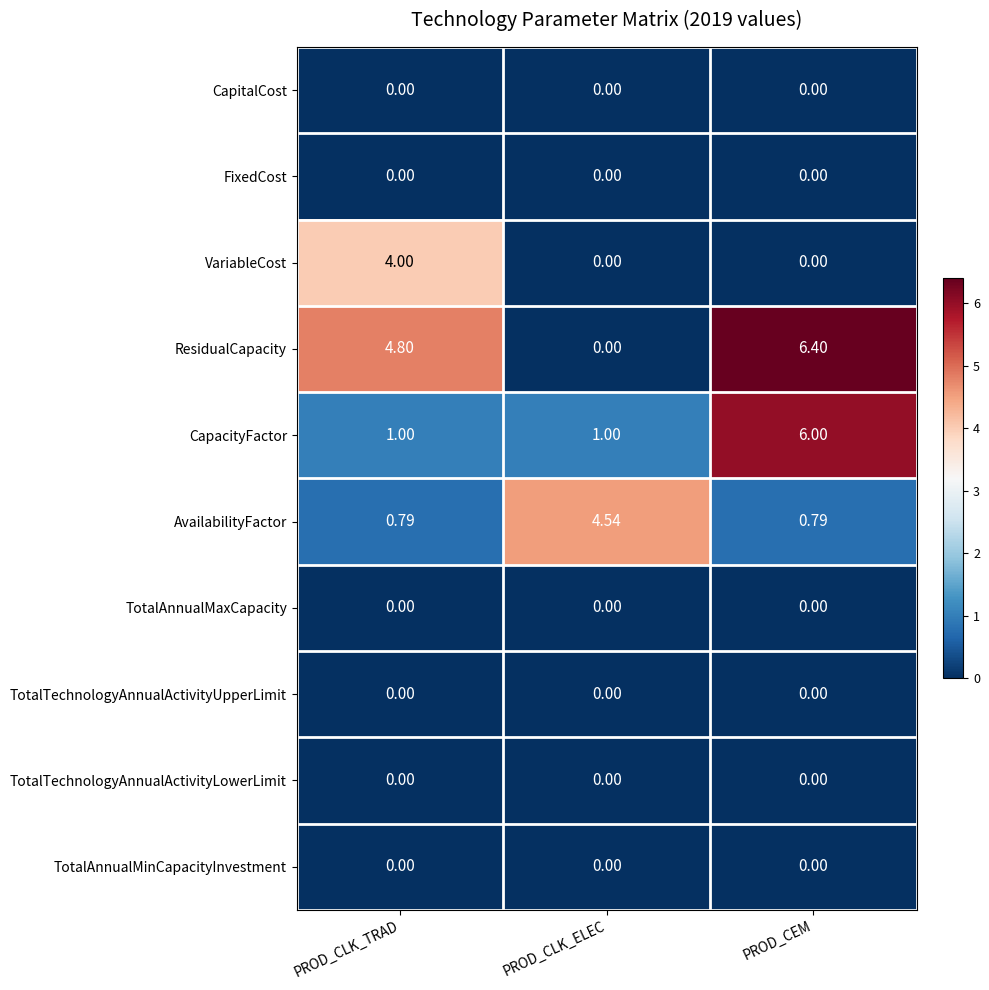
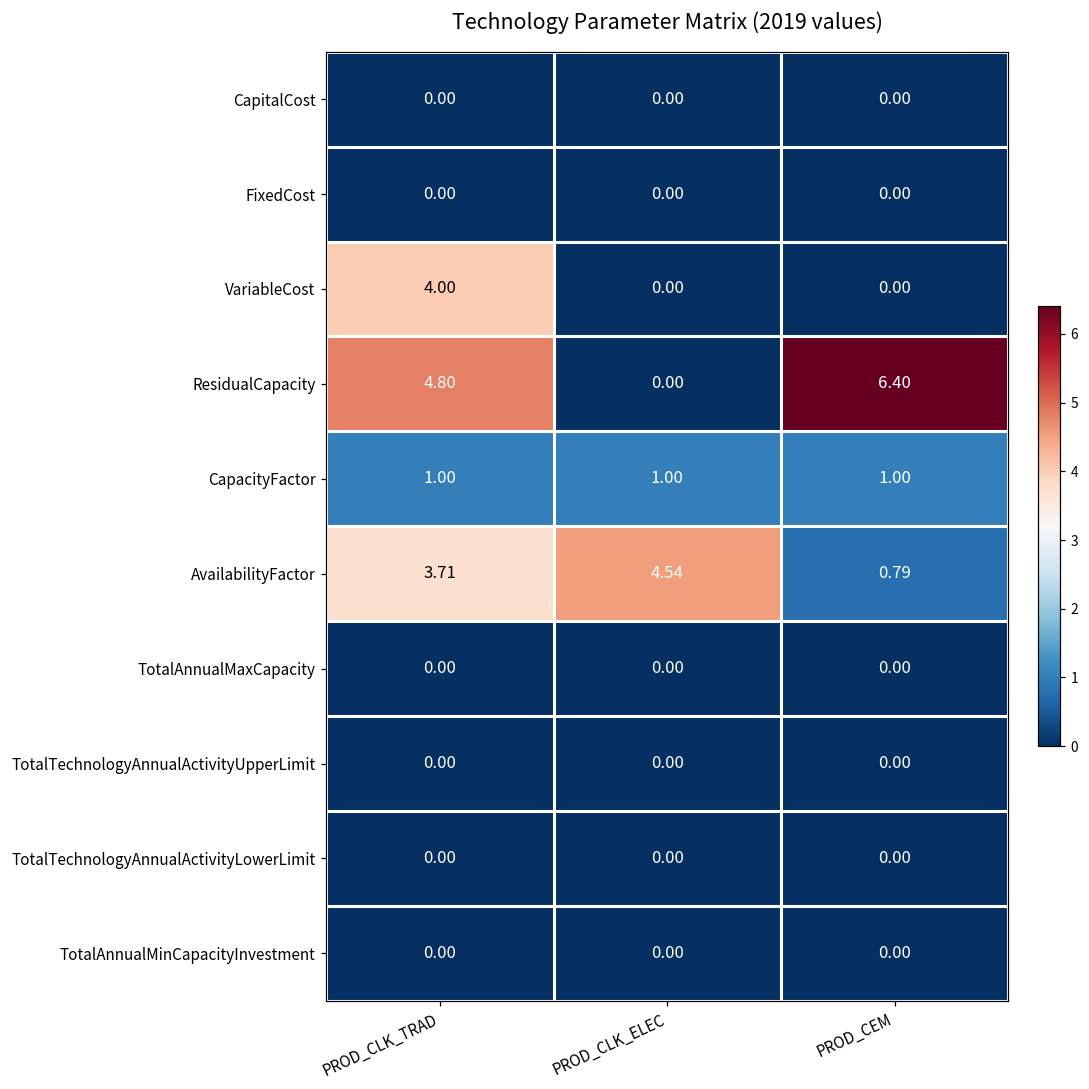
CapacityFactor, PROD_CEM: 6.00 -> 1.00
AvailabilityFactor, PROD_CLK_TRAD: 0.79 -> 3.71
